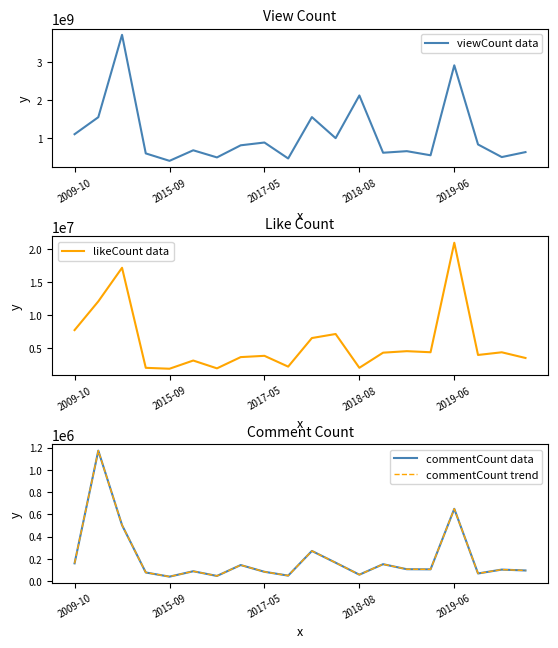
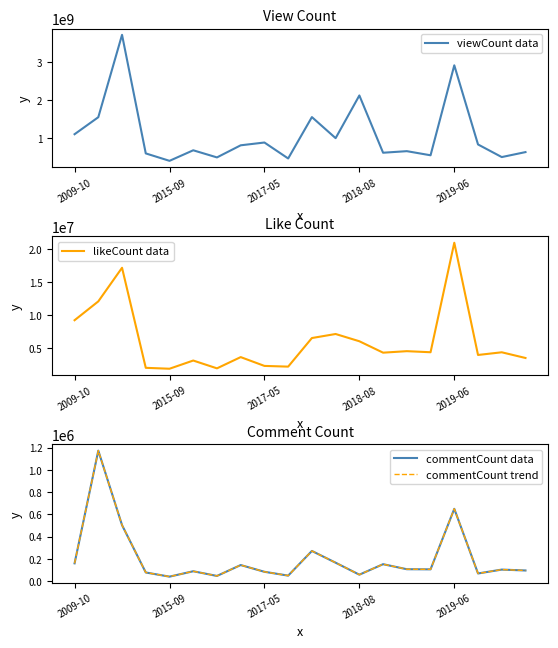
Like Count, 2009-10: 8000000 -> 9000000
Like Count, 2017-05: 4000000 -> 2000000
Like Count, 2018-08: 2000000 -> 6000000
